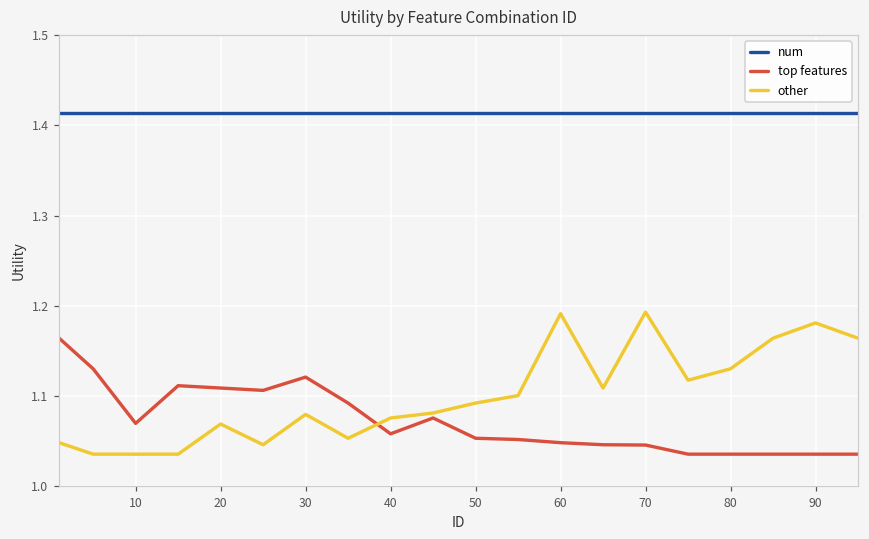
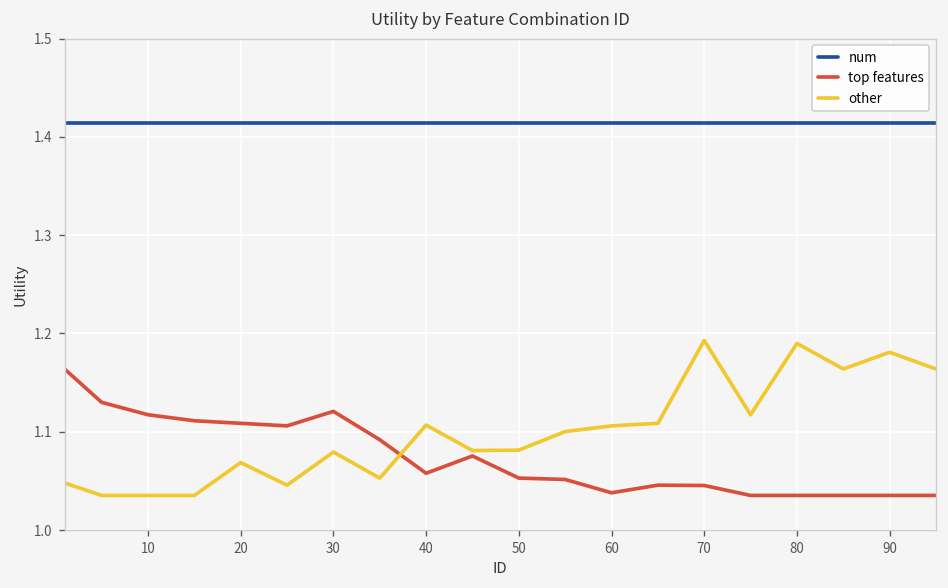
top features, 10: 1.07 -> 1.12
other, 40: 1.08 -> 1.11
other, 50: 1.09 -> 1.08
top features, 60: 1.05 -> 1.04
other, 60: 1.19 -> 1.11
other, 80: 1.13 -> 1.19
